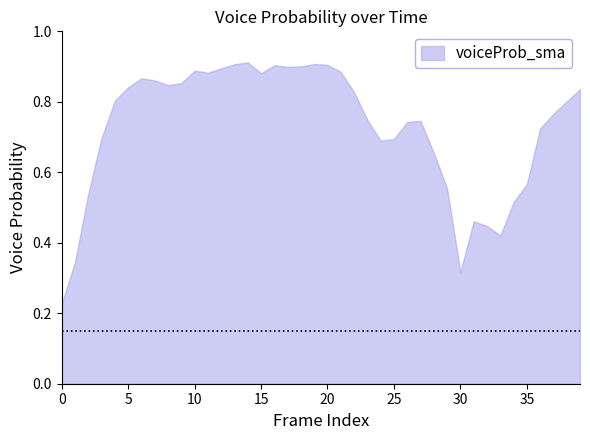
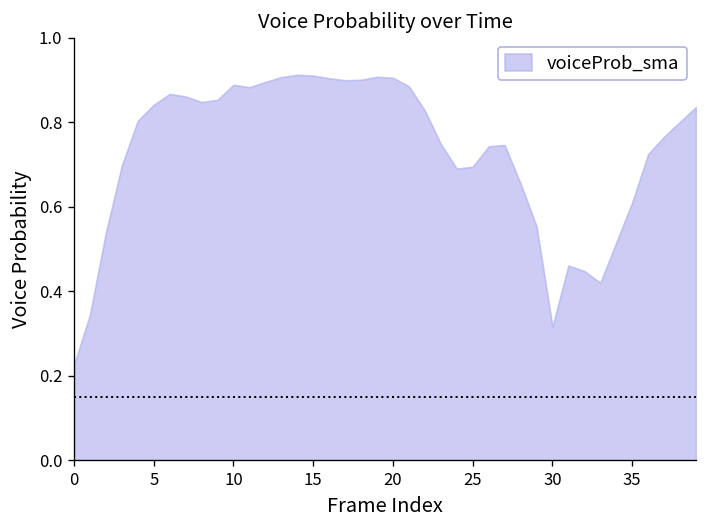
15: 0.88 -> 0.91
35: 0.57 -> 0.61
